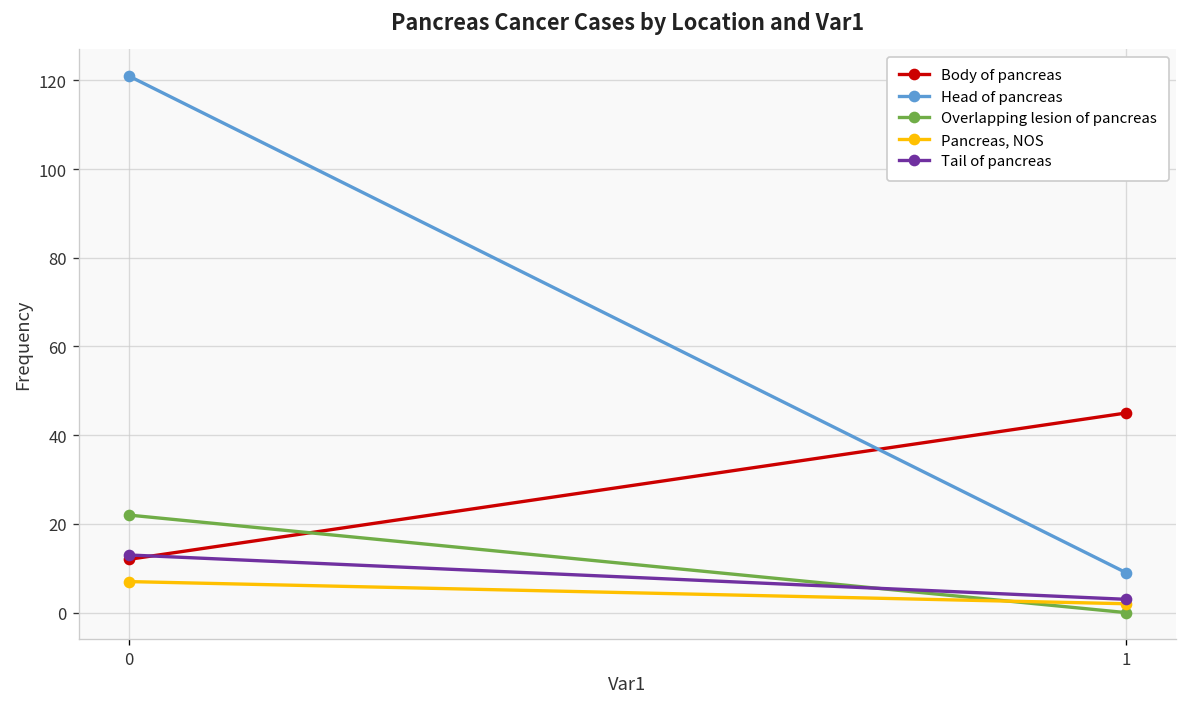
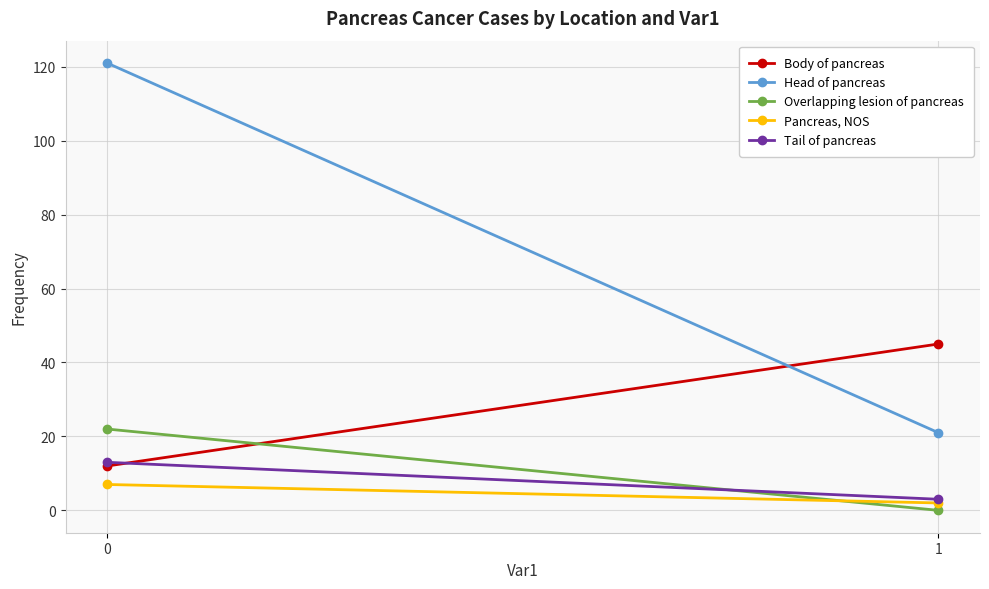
Head of pancreas, 1: 9 -> 21
